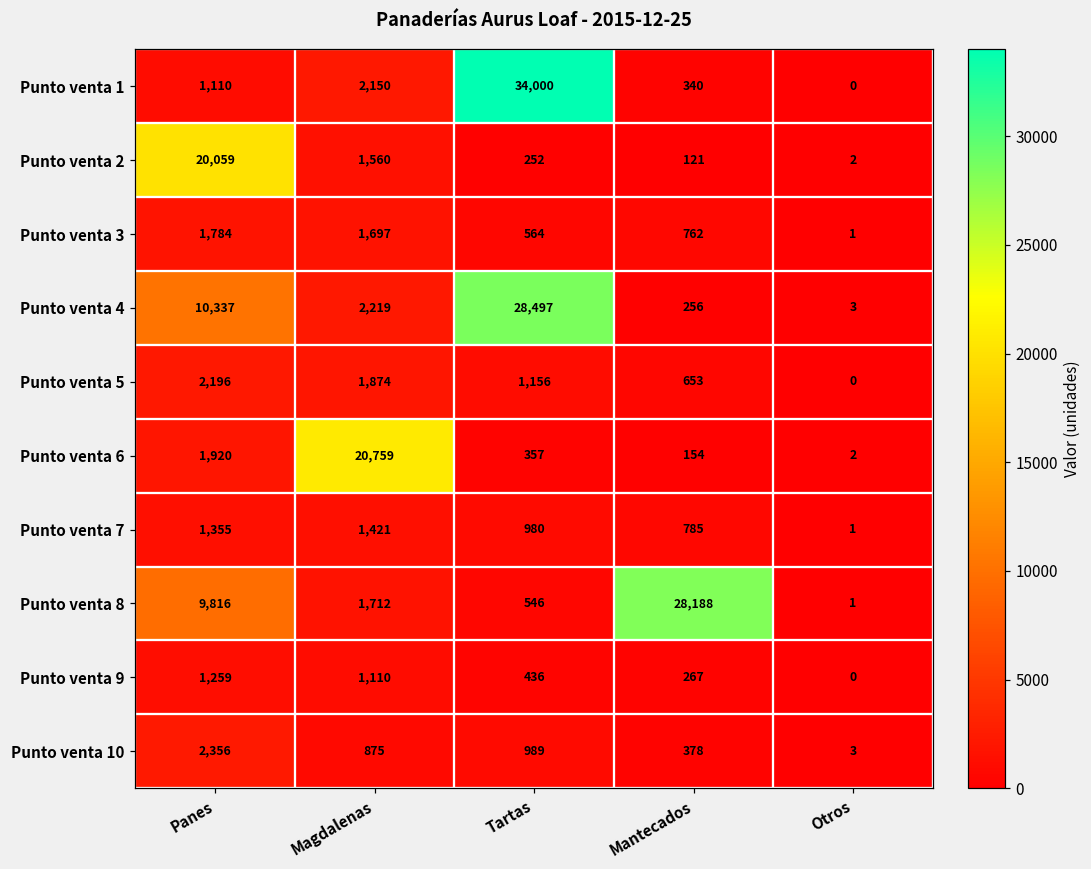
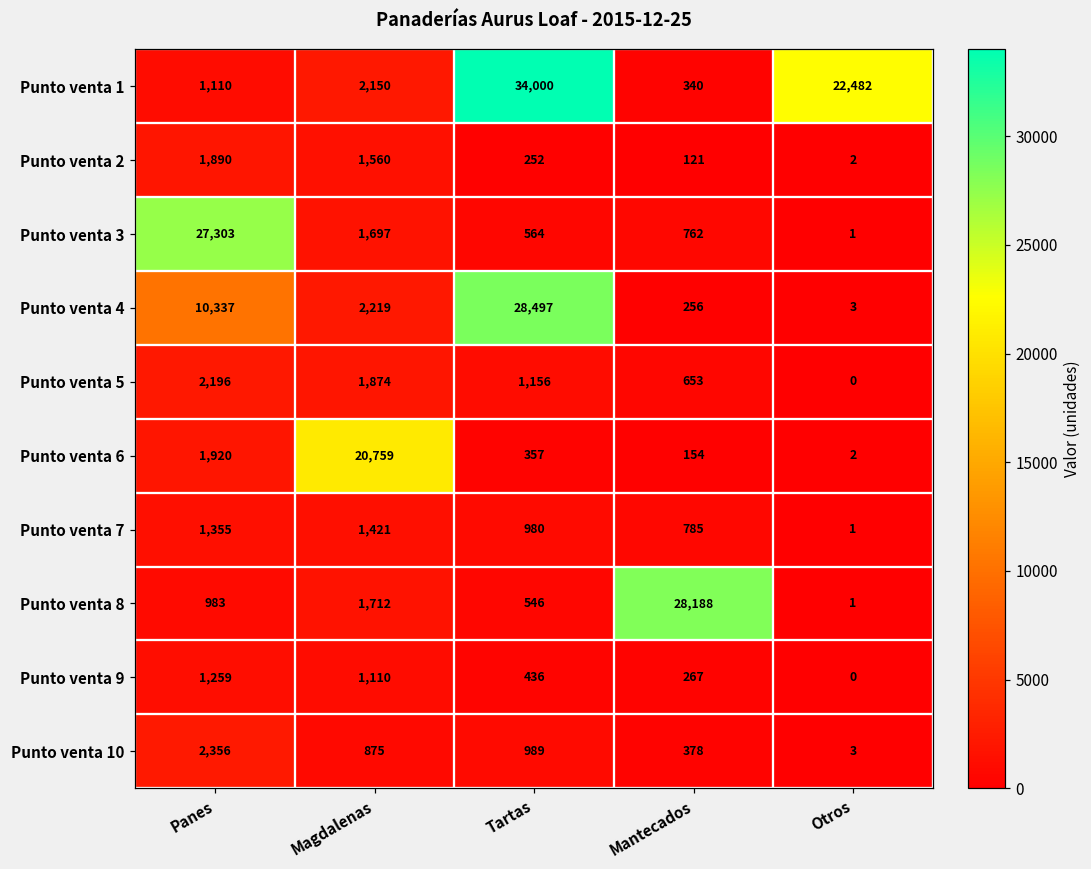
Punto venta 1, Otros: 0 -> 22,482
Punto venta 2, Panes: 20,059 -> 1,890
Punto venta 3, Panes: 1,784 -> 27,303
Punto venta 8, Panes: 9,816 -> 983
